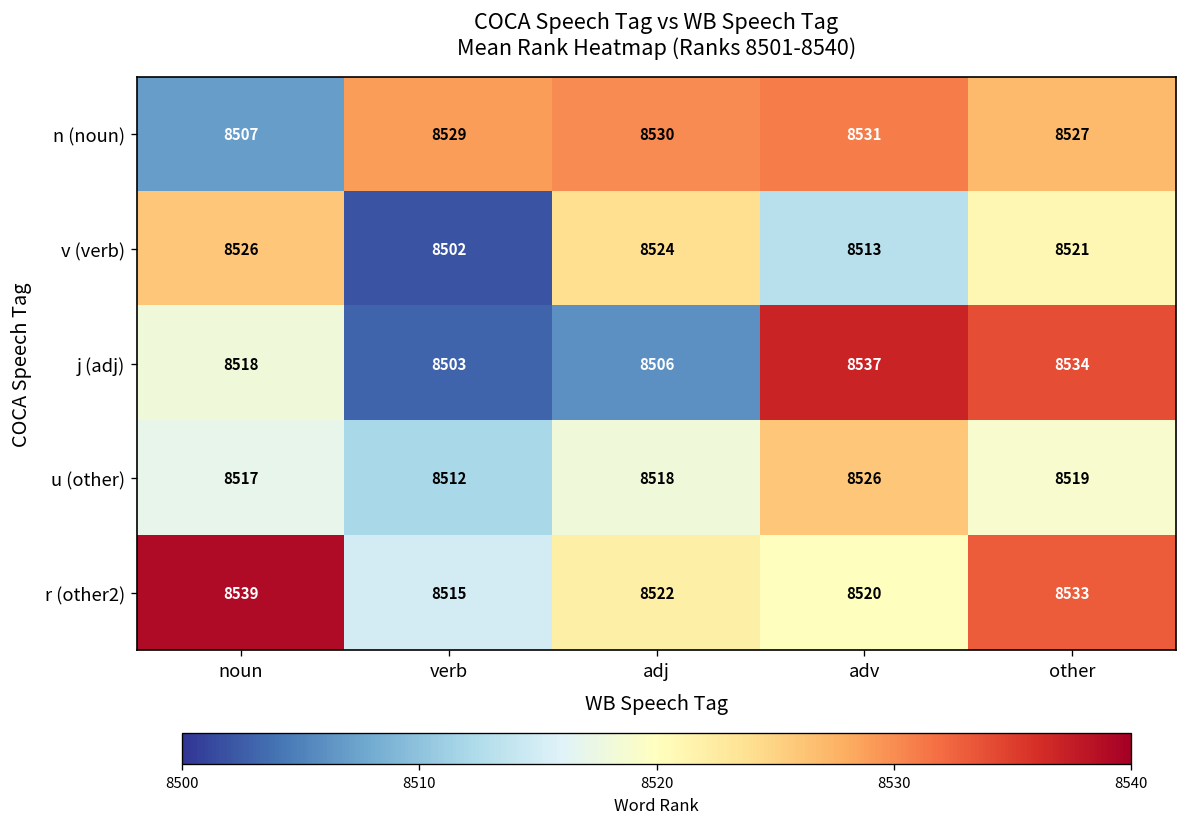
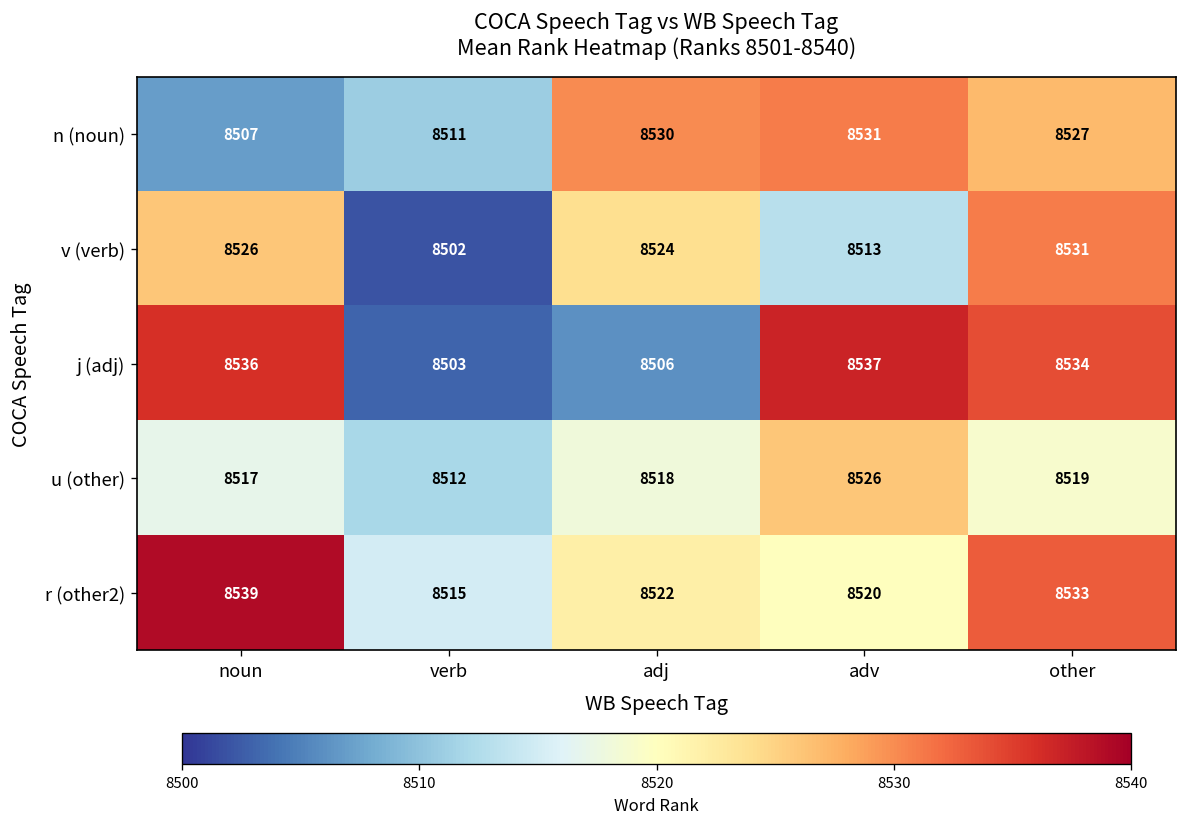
n (noun), verb: 8529 -> 8511
v (verb), other: 8521 -> 8531
j (adj), noun: 8518 -> 8536
